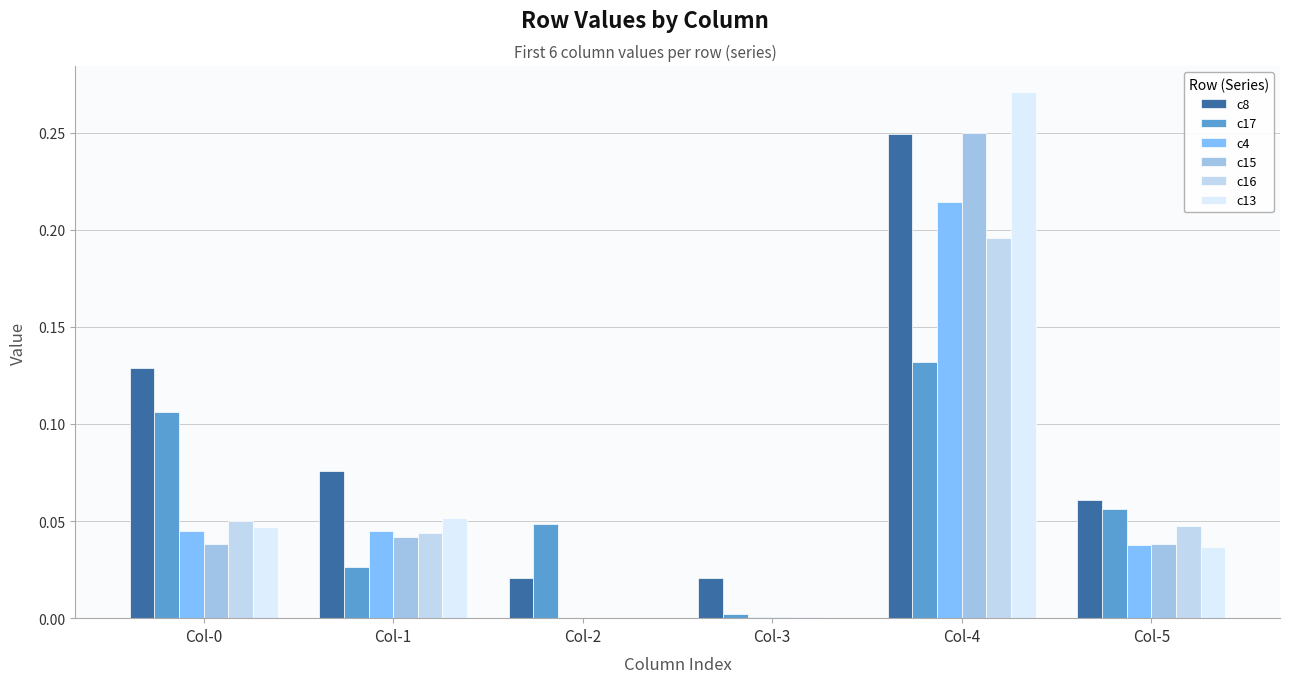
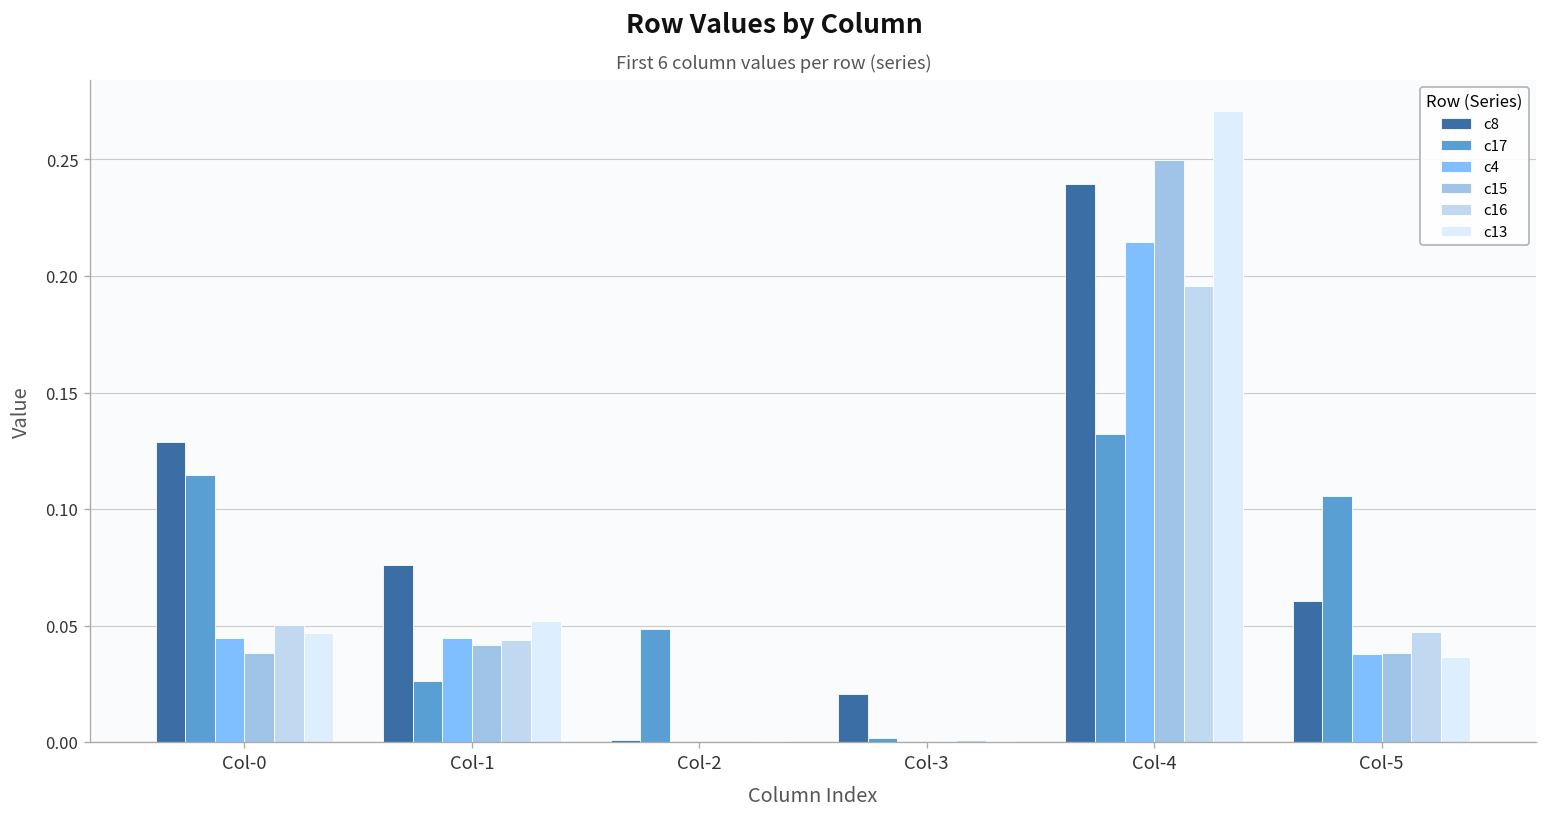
c17, Col-0: 0.106 -> 0.114
c8, Col-2: 0.021 -> 0.001
c8, Col-4: 0.249 -> 0.240
c17, Col-5: 0.056 -> 0.106
